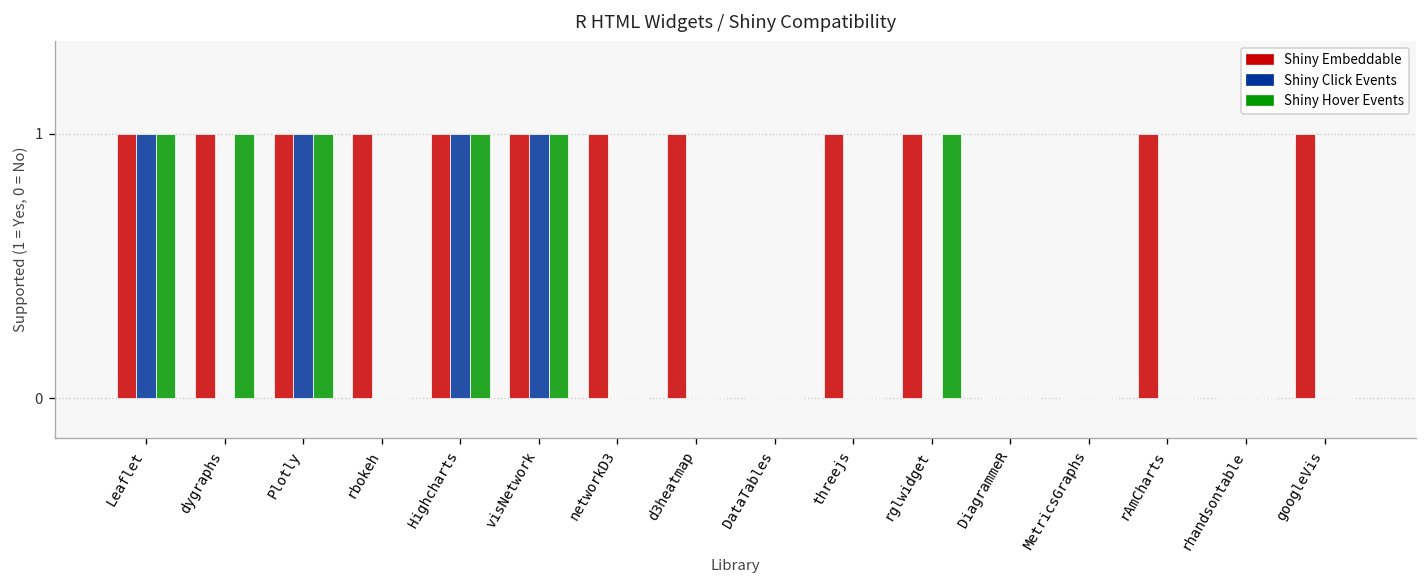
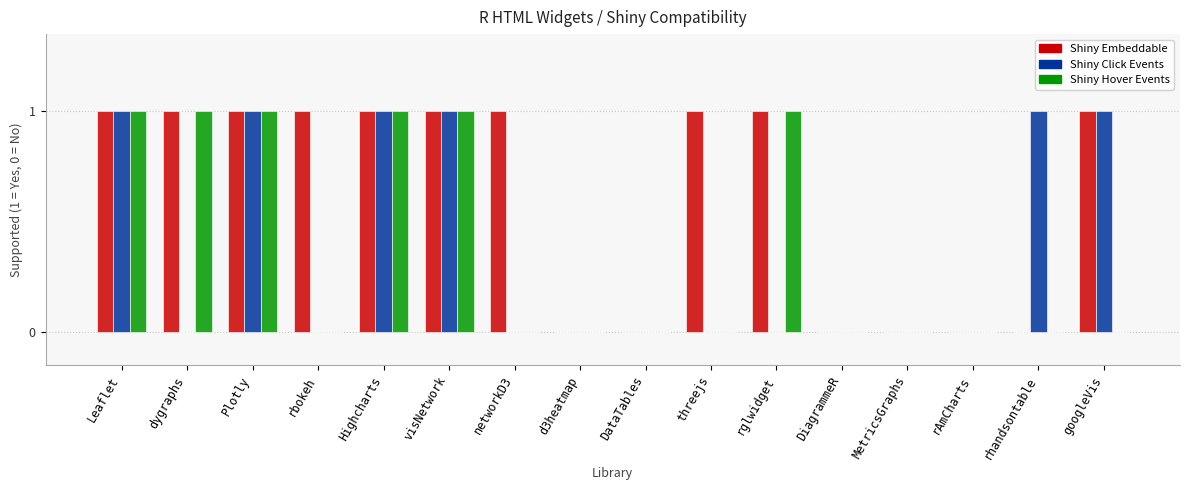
Shiny Embeddable, d3heatmap: 1 -> 0
Shiny Embeddable, rAmCharts: 1 -> 0
Shiny Click Events, rhandsontable: 0 -> 1
Shiny Click Events, googleVis: 0 -> 1
